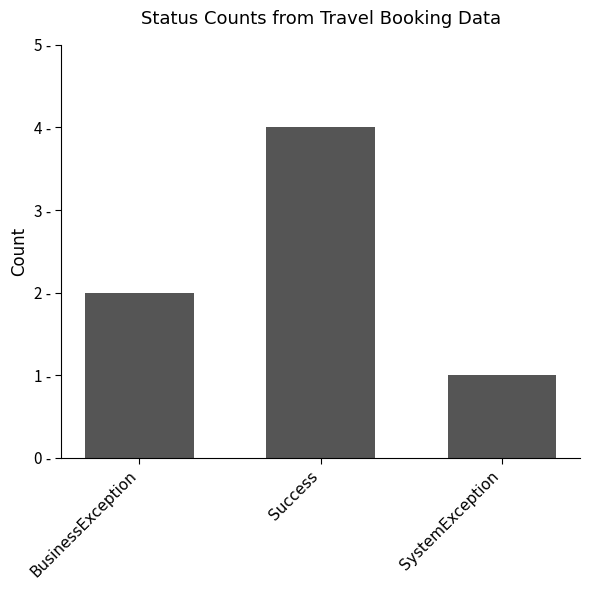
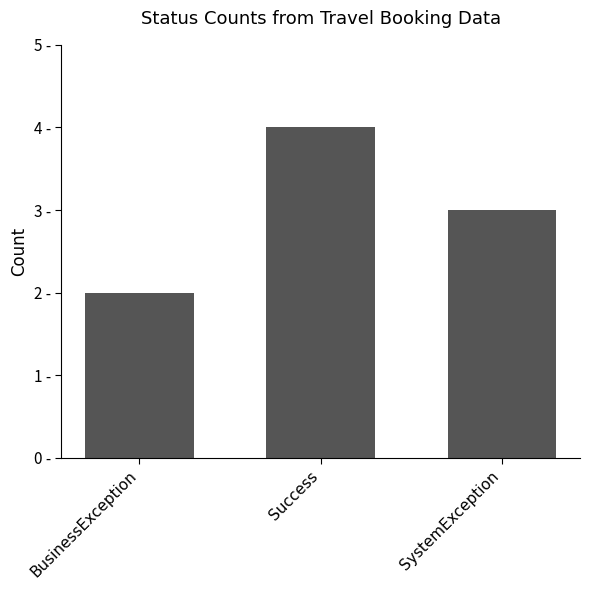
SystemException: 1 - -> 3 -
